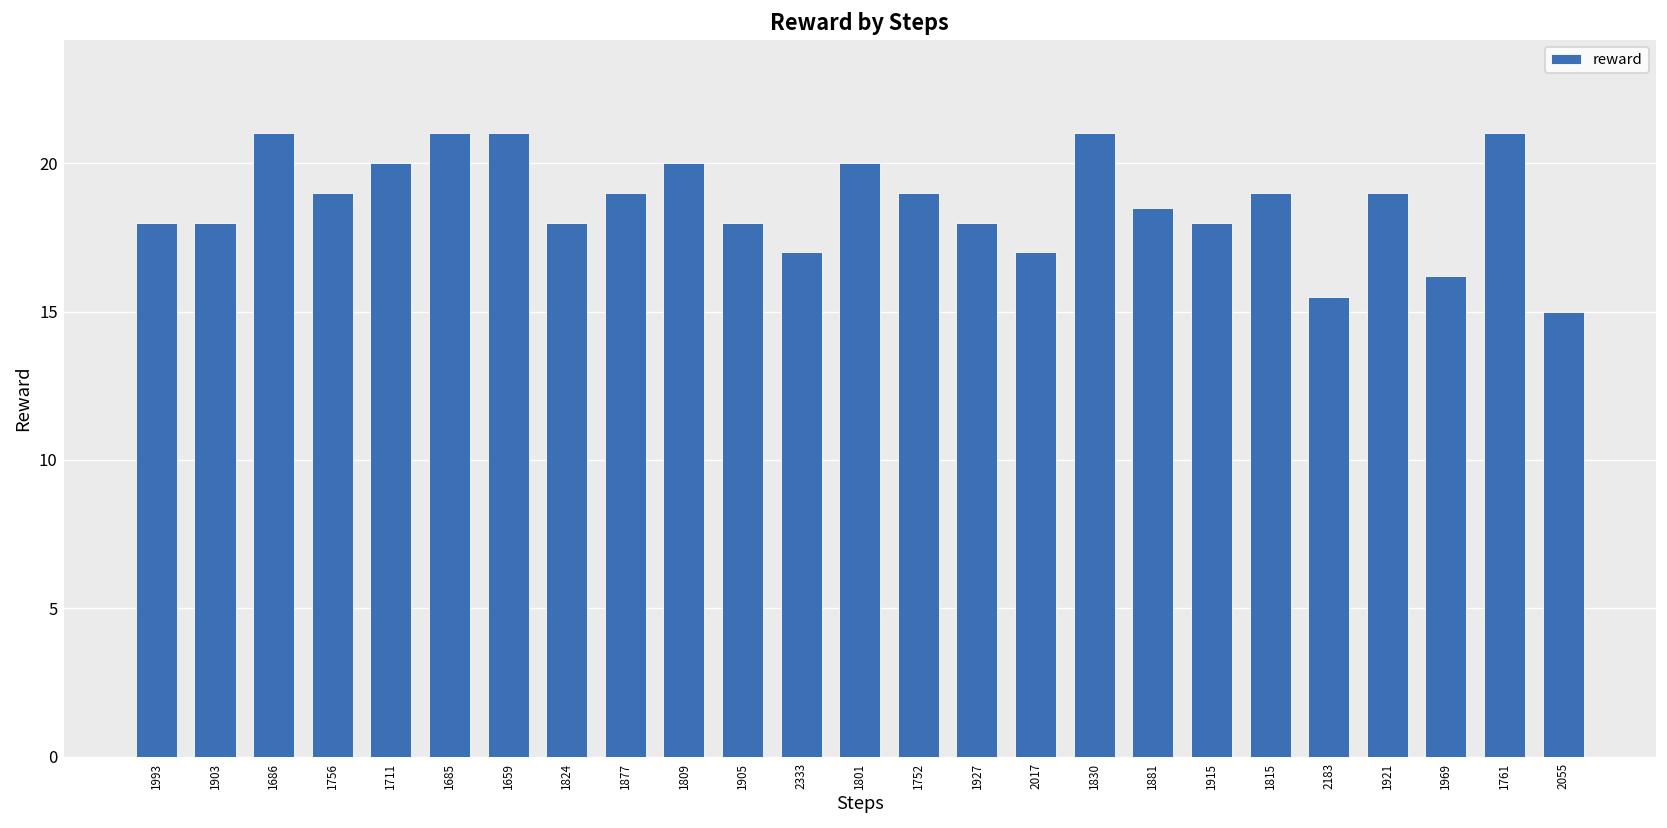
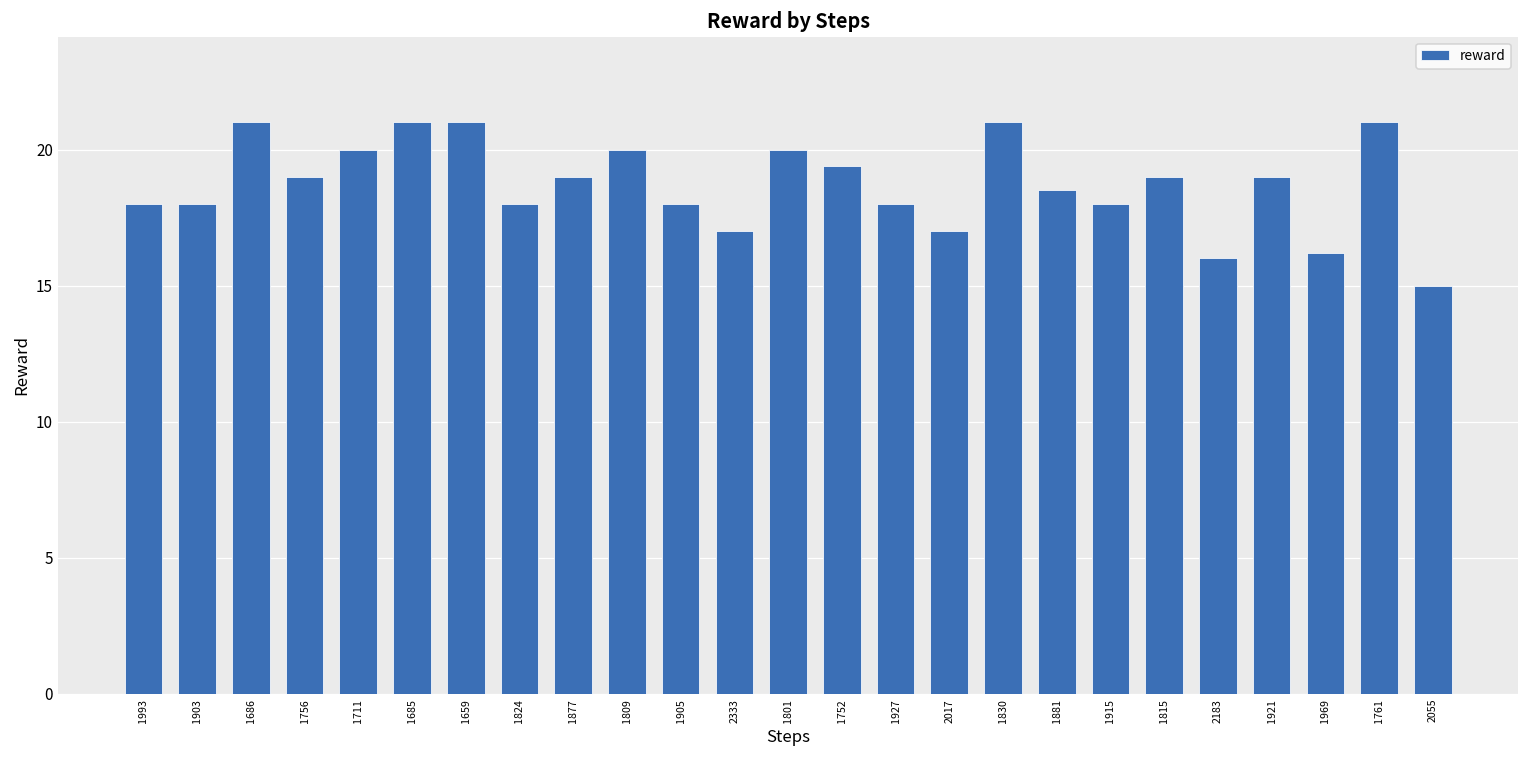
1752: 19.0 -> 19.4
2183: 15.5 -> 16.0
